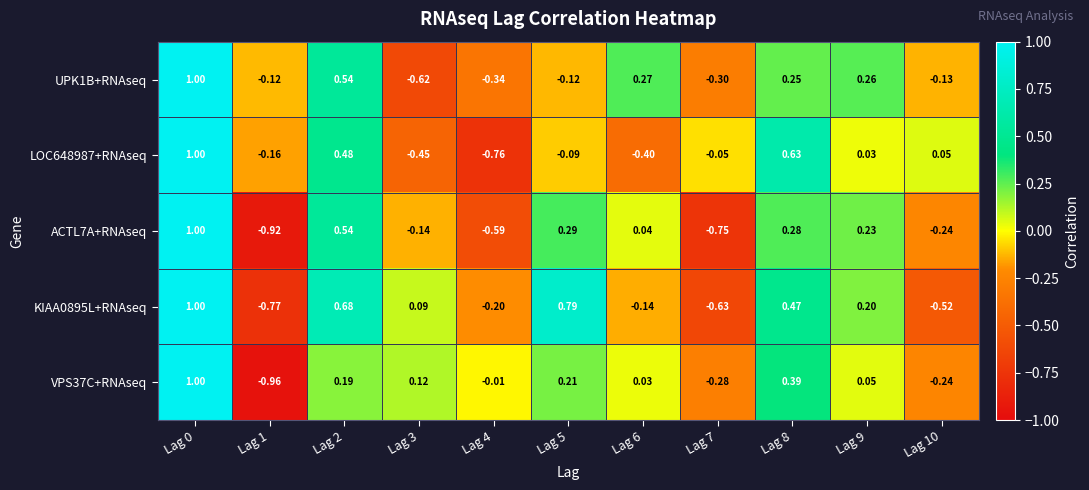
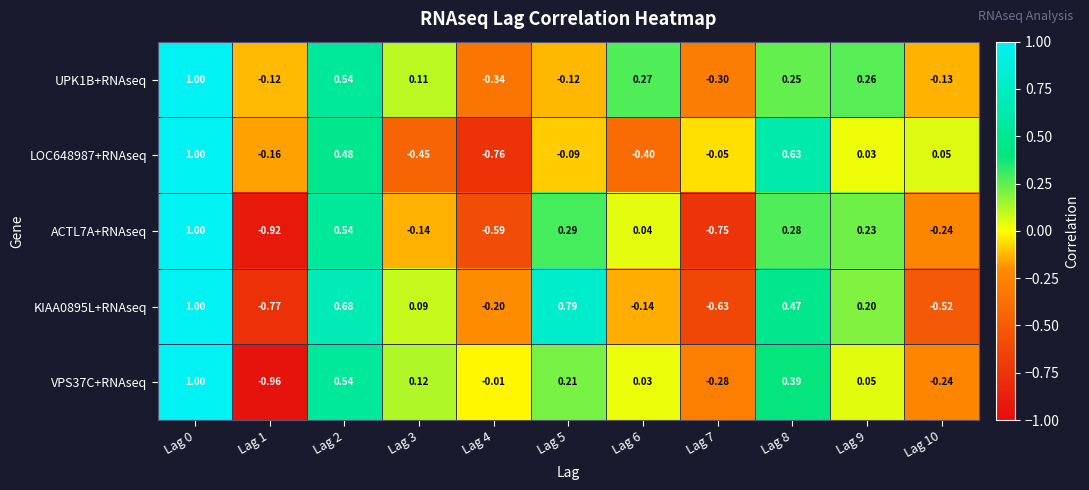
UPK1B+RNAseq, Lag 3: -0.62 -> 0.11
VPS37C+RNAseq, Lag 2: 0.19 -> 0.54
